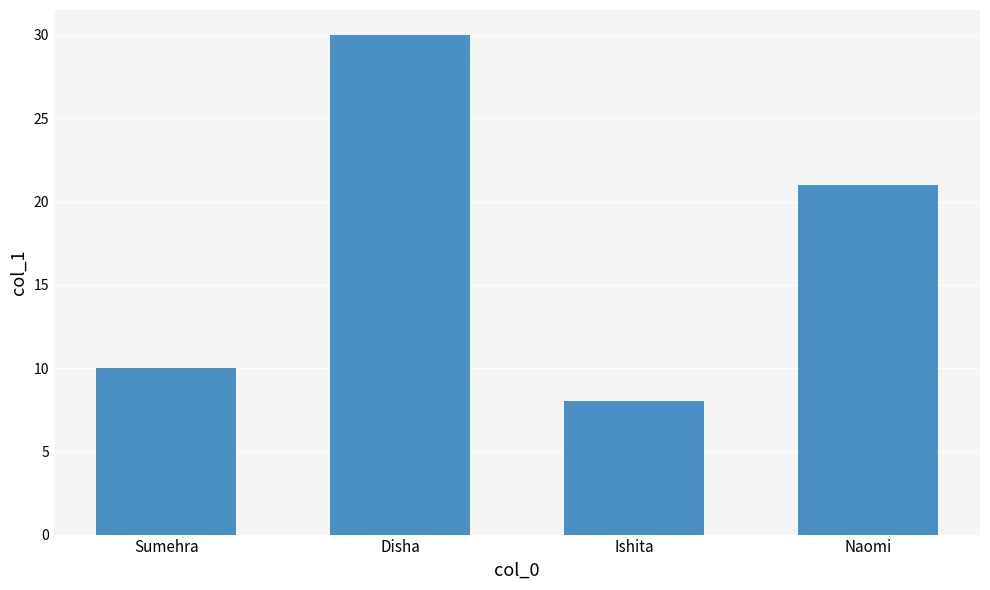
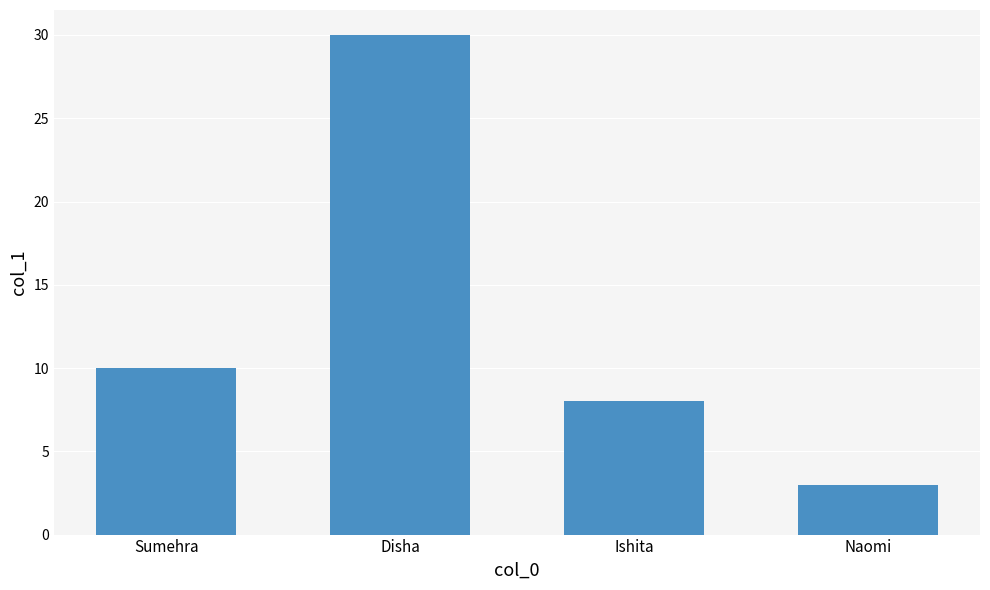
Naomi: 21 -> 3
